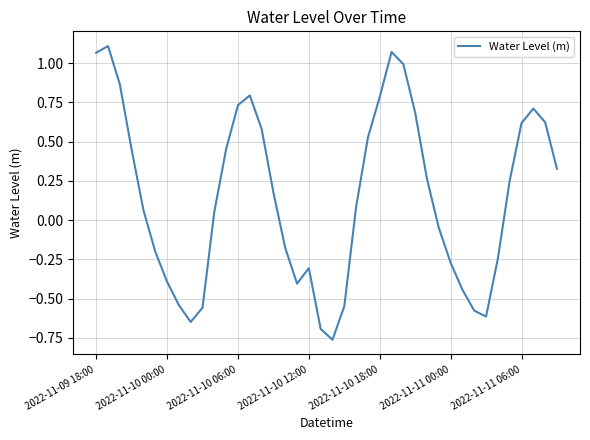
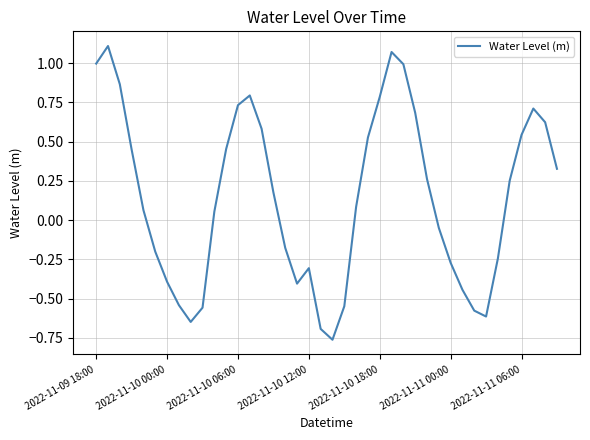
2022-11-09 18:00: 1.07 -> 1.00
2022-11-11 06:00: 0.62 -> 0.54
